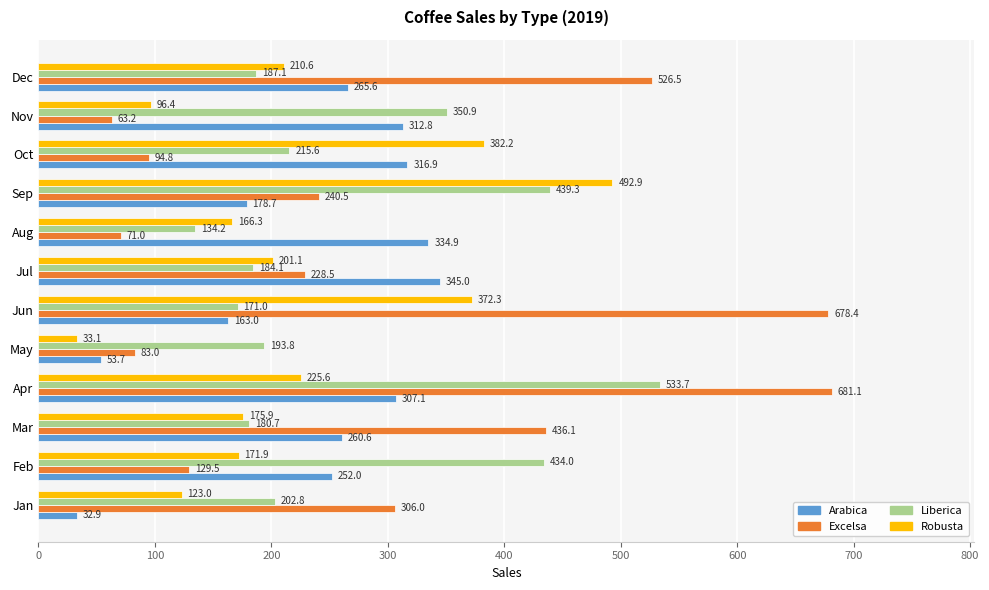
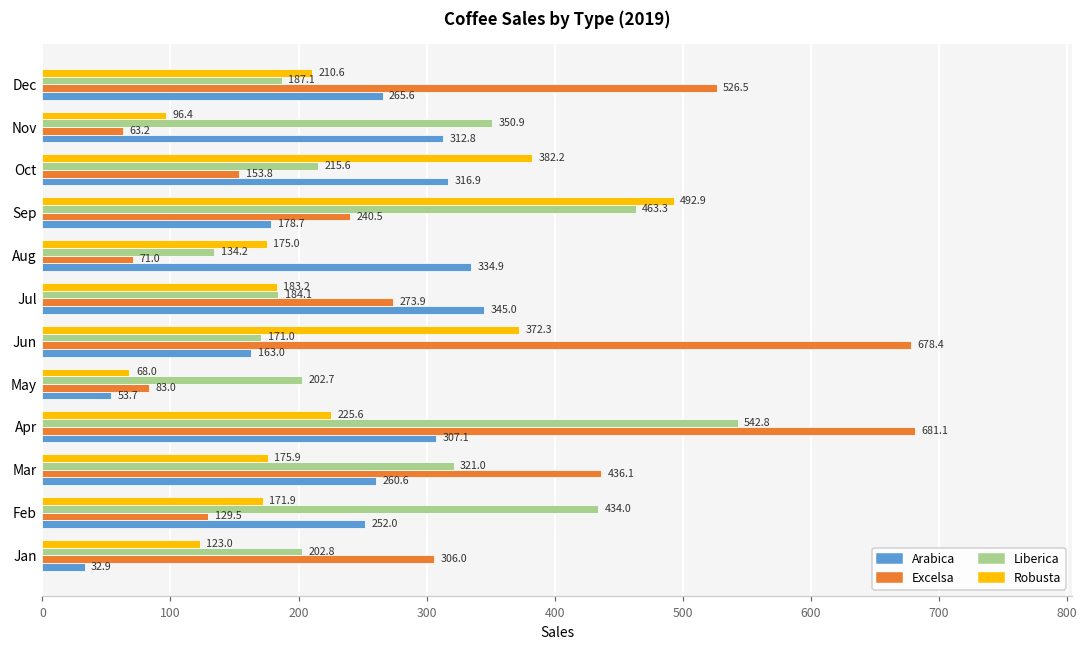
Excelsa, Oct: 94.8 -> 153.8
Liberica, Sep: 439.3 -> 463.3
Robusta, Aug: 166.3 -> 175.0
Robusta, Jul: 201.1 -> 183.2
Excelsa, Jul: 228.5 -> 273.9
Robusta, May: 33.1 -> 68.0
Liberica, May: 193.8 -> 202.7
Liberica, Apr: 533.7 -> 542.8
Liberica, Mar: 180.7 -> 321.0
